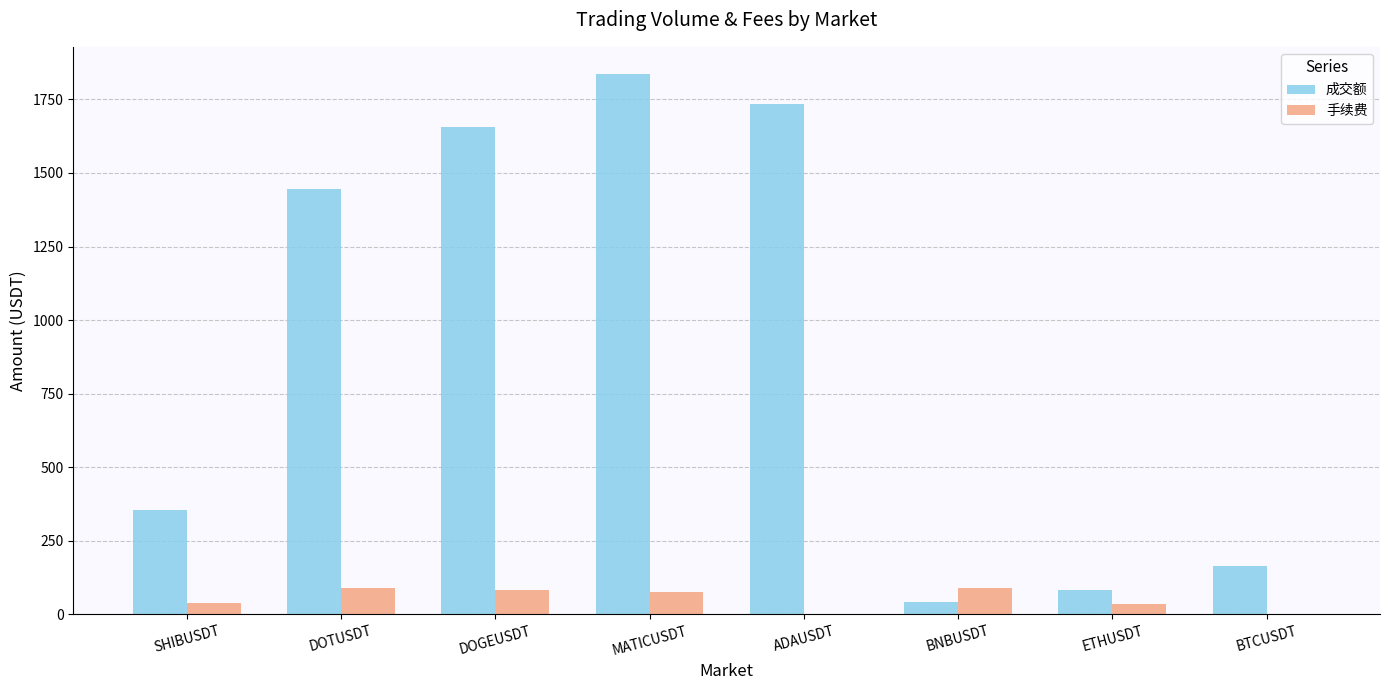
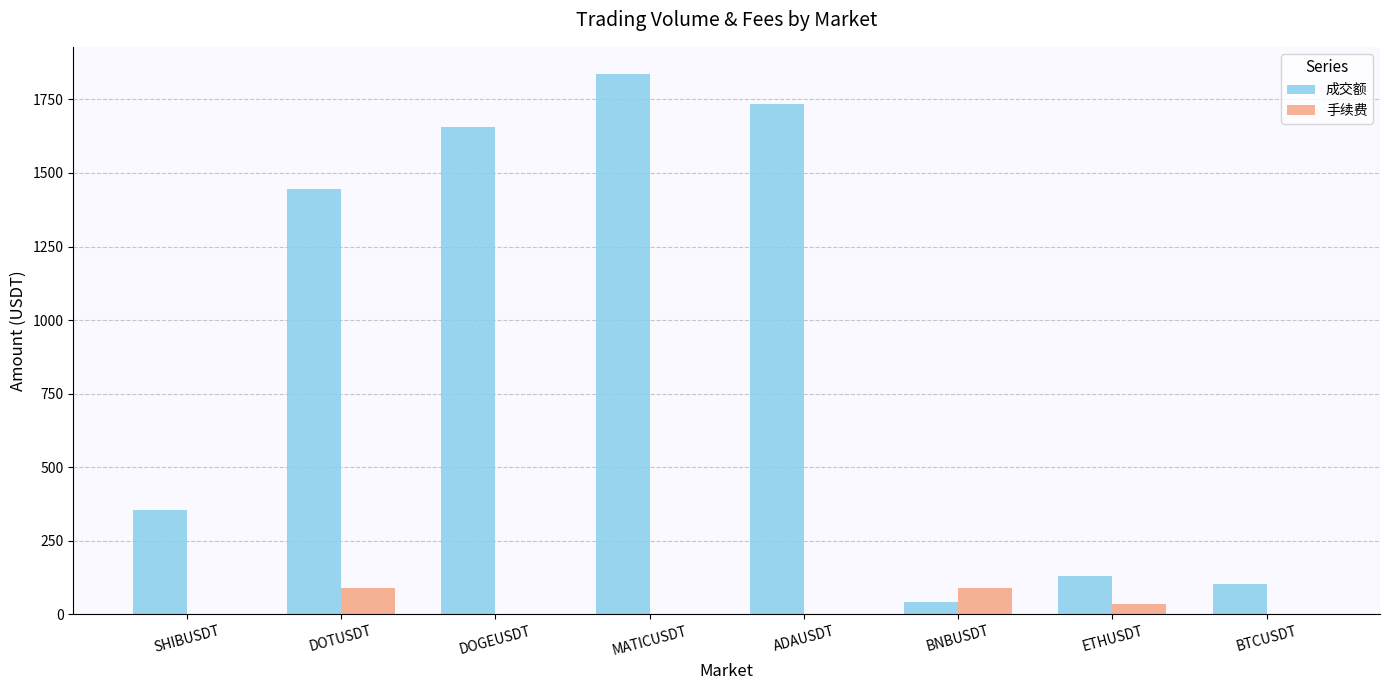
手续费, SHIBUSDT: 40 -> 0
手续费, DOGEUSDT: 80 -> 0
手续费, MATICUSDT: 80 -> 0
成交额, ETHUSDT: 80 -> 130
成交额, BTCUSDT: 160 -> 100
